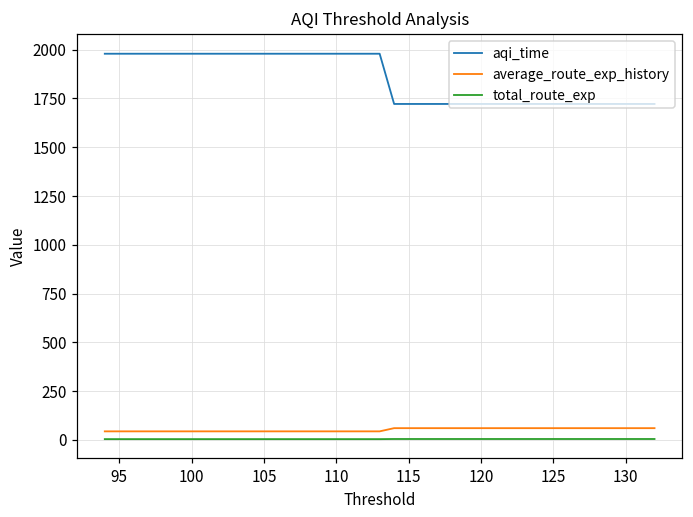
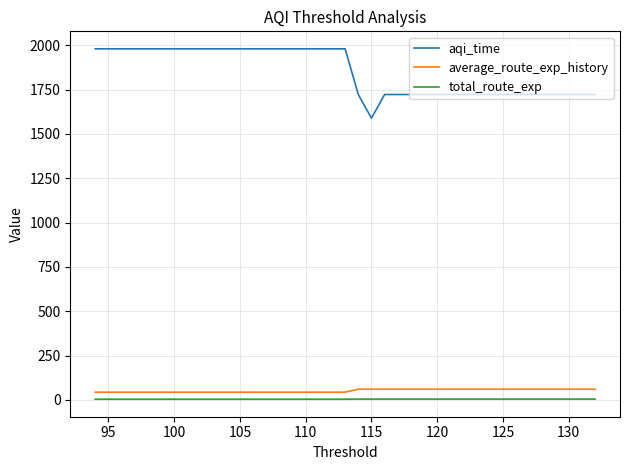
aqi_time, 115: 1720 -> 1590
